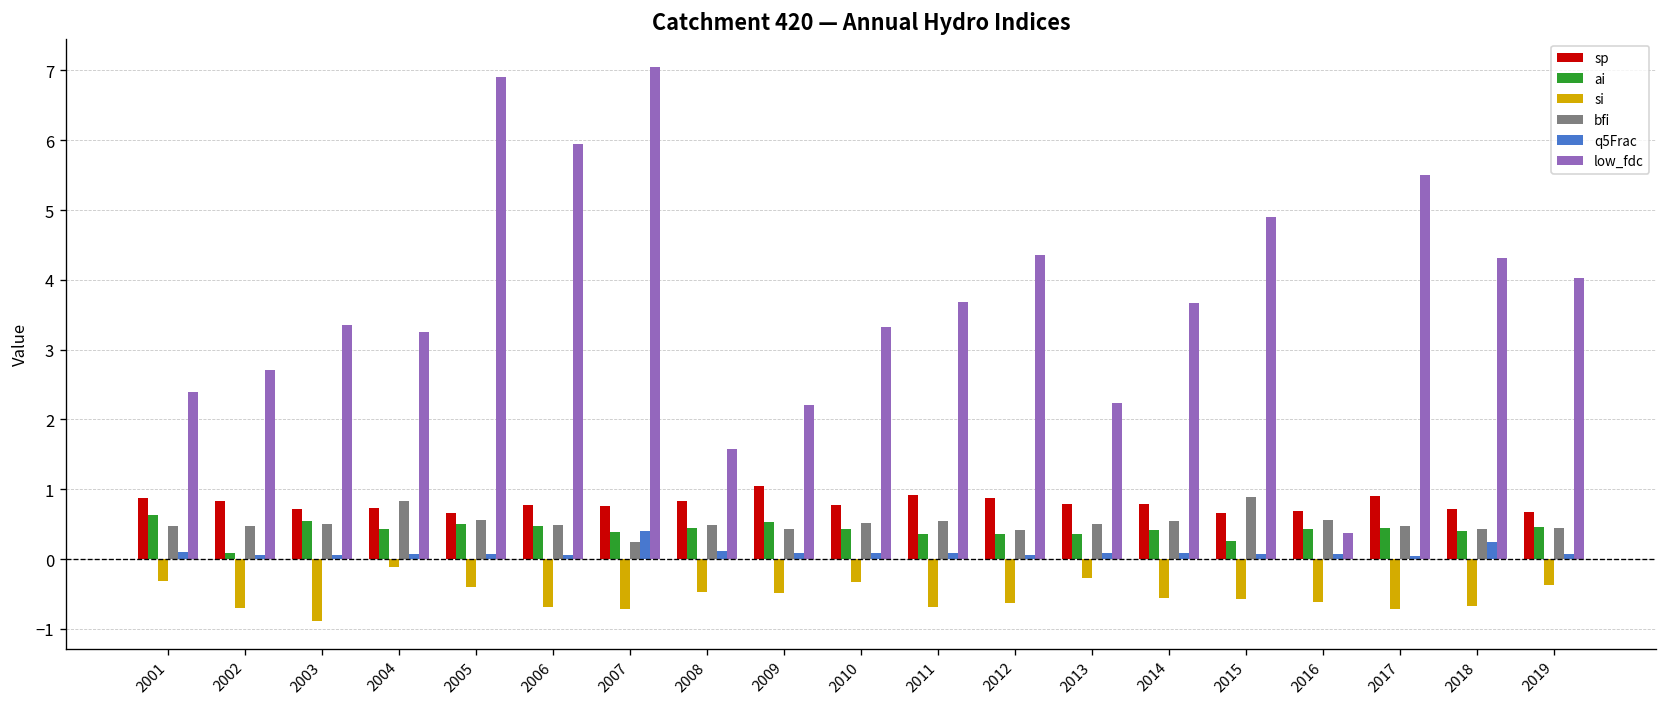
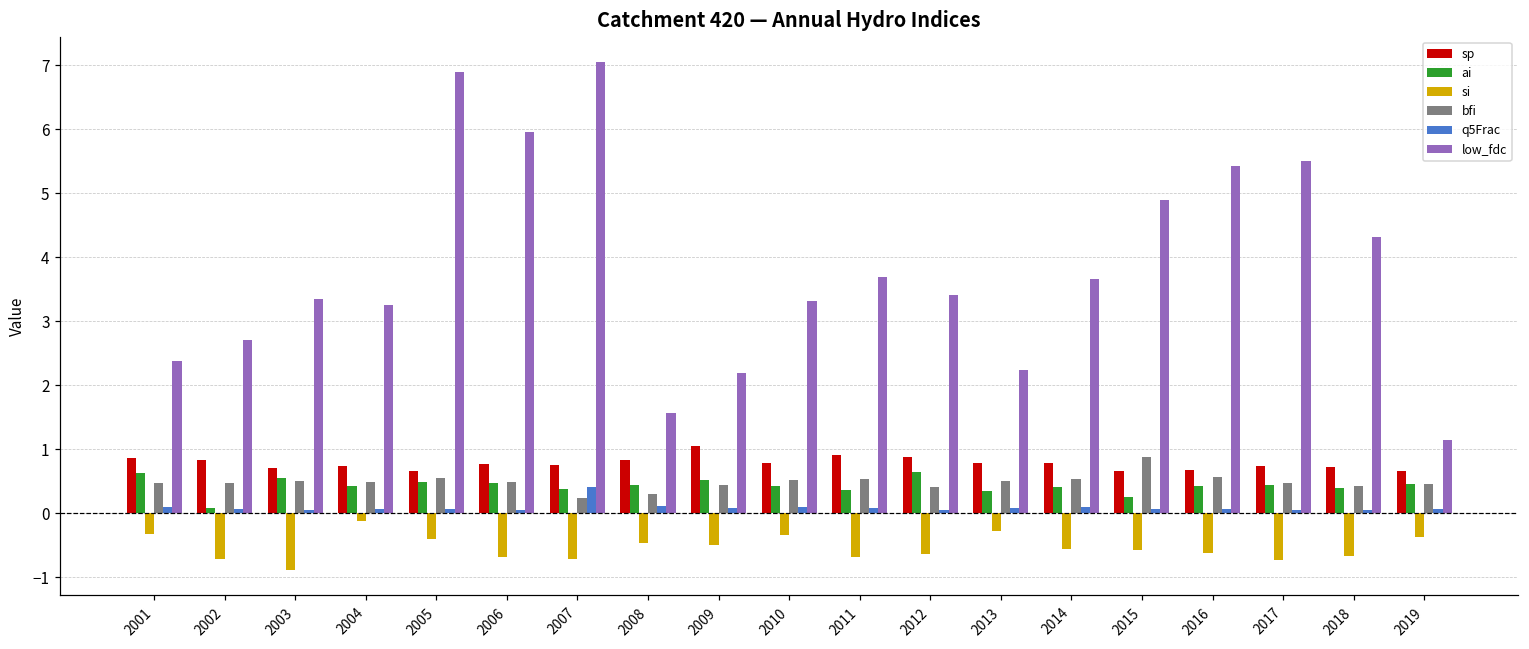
bfi, 2004: 0.8 -> 0.5
bfi, 2008: 0.5 -> 0.3
ai, 2012: 0.4 -> 0.7
low_fdc, 2012: 4.4 -> 3.4
low_fdc, 2016: 0.4 -> 5.4
sp, 2017: 0.9 -> 0.7
q5Frac, 2018: 0.2 -> 0.1
low_fdc, 2019: 4.0 -> 1.1
